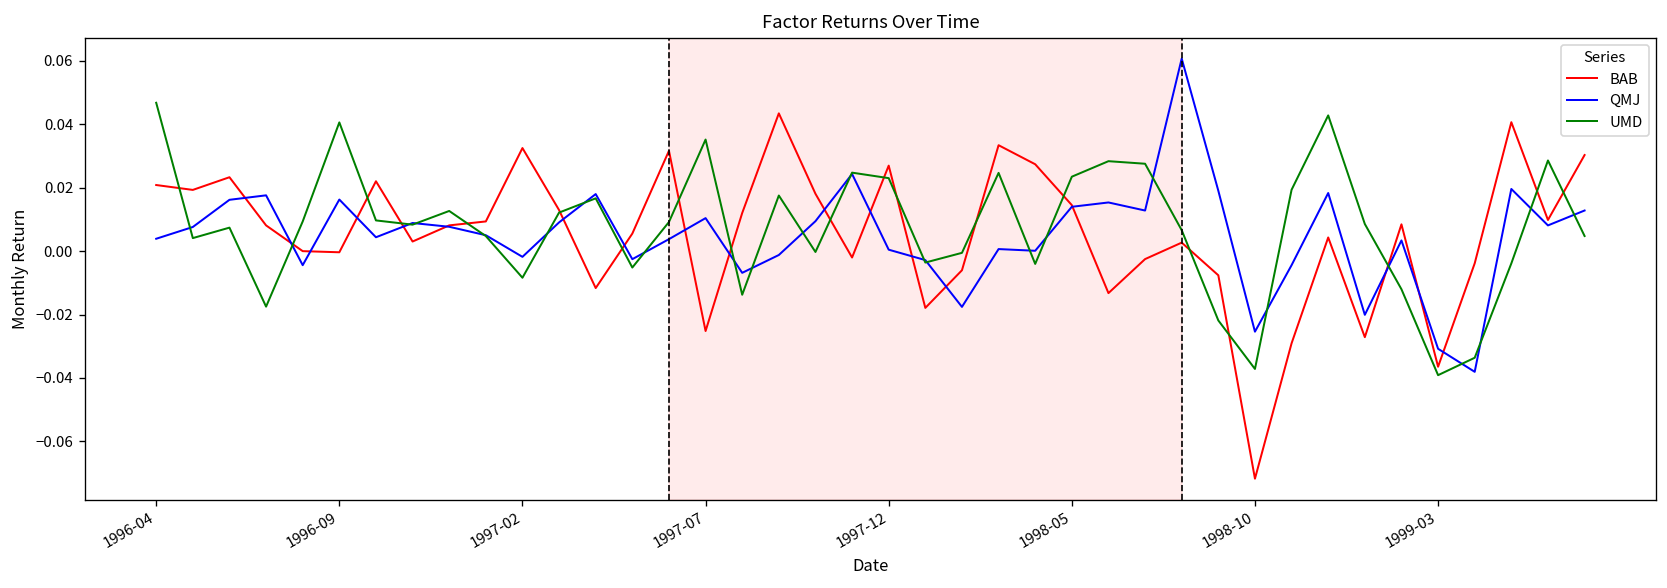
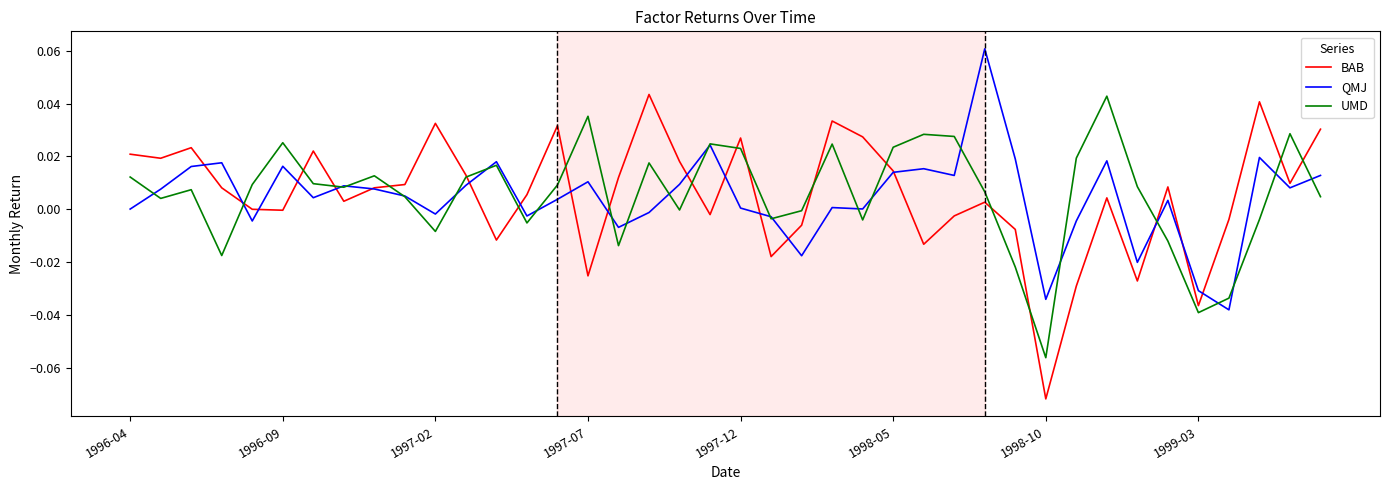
QMJ, 1996-04: 0.004 -> 0.000
UMD, 1996-04: 0.047 -> 0.012
UMD, 1996-09: 0.041 -> 0.025
QMJ, 1998-10: -0.025 -> -0.034
UMD, 1998-10: -0.037 -> -0.056
